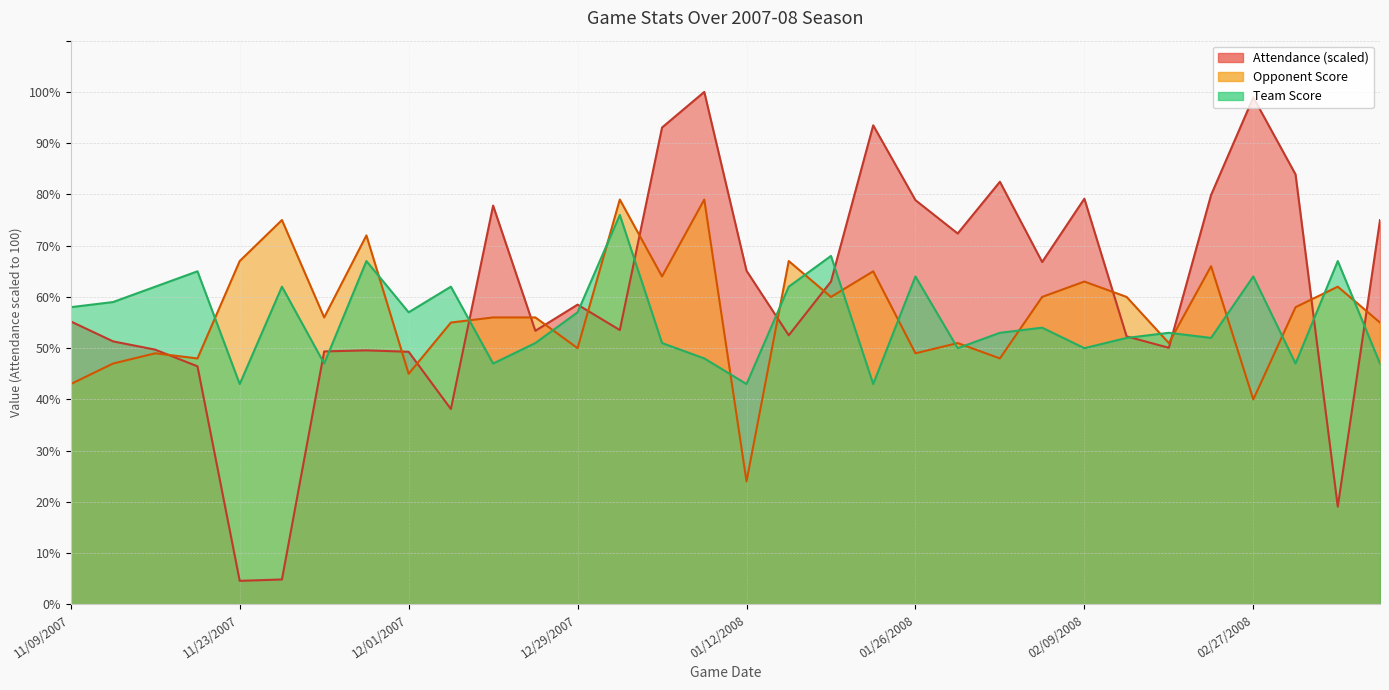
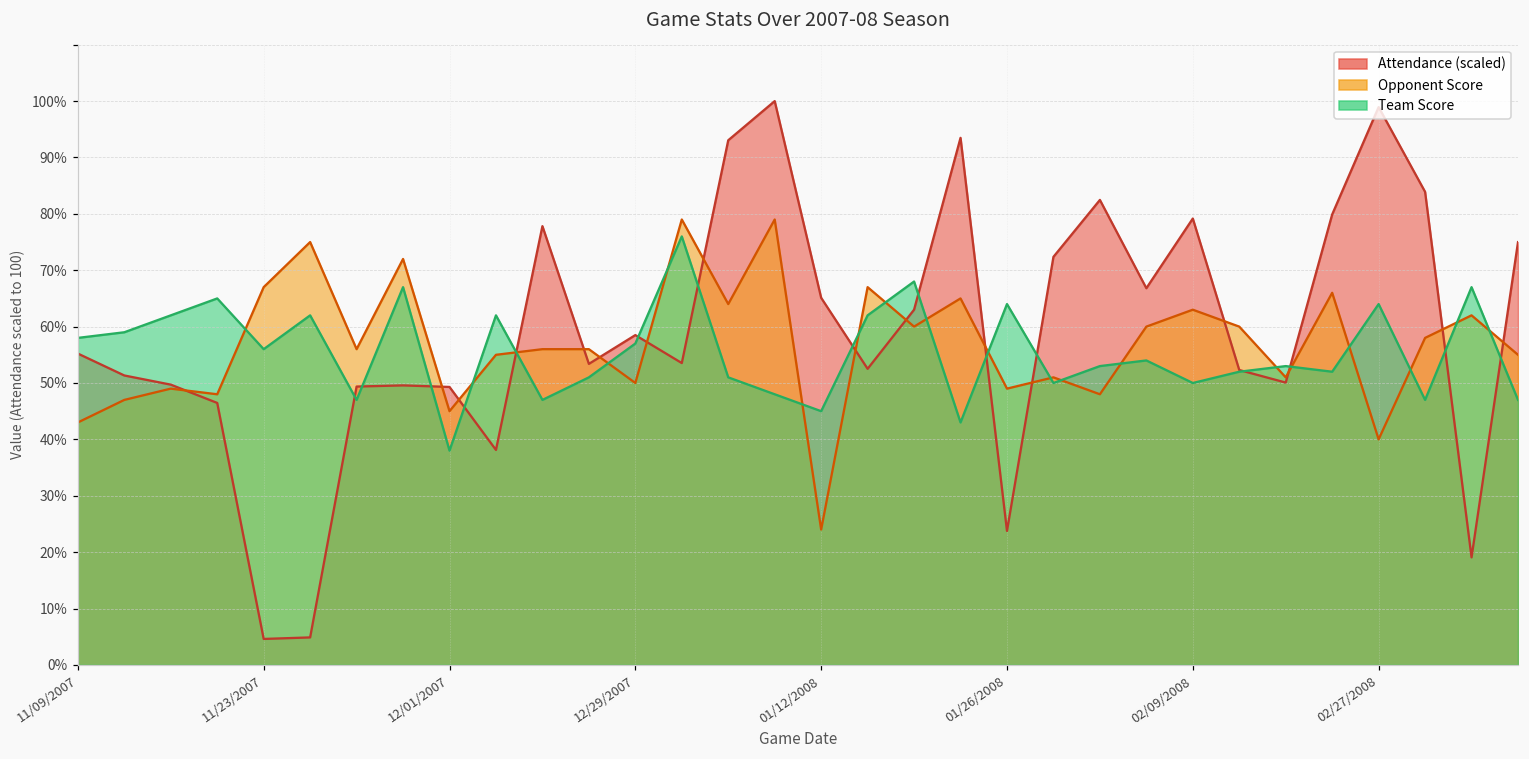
Team Score, 11/23/2007: 43% -> 56%
Team Score, 12/01/2007: 57% -> 38%
Team Score, 01/12/2008: 43% -> 45%
Attendance (scaled), 01/26/2008: 79% -> 24%
